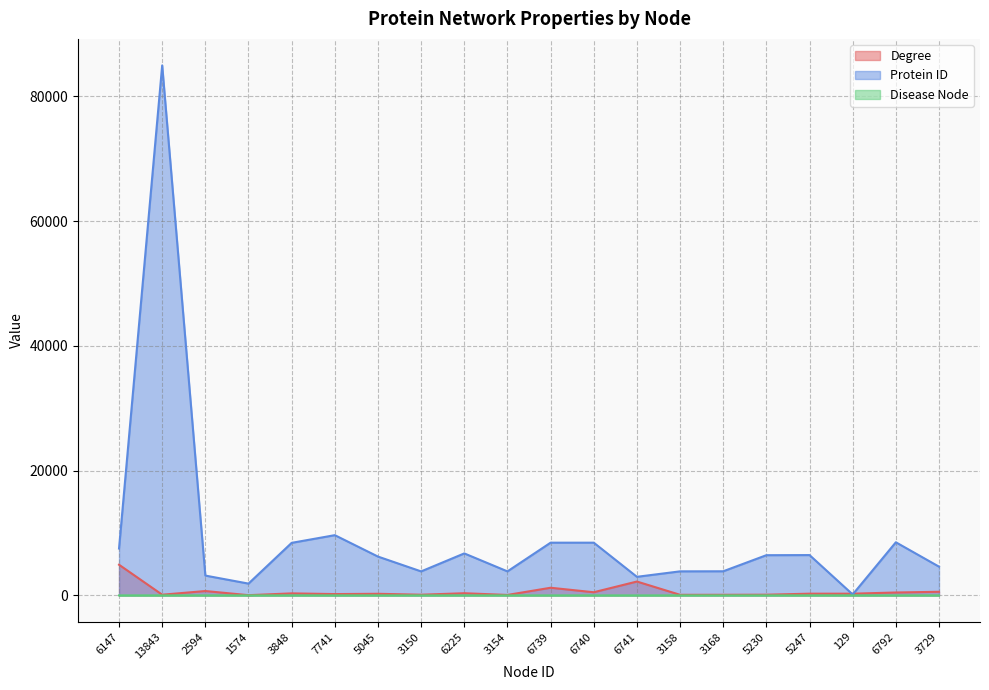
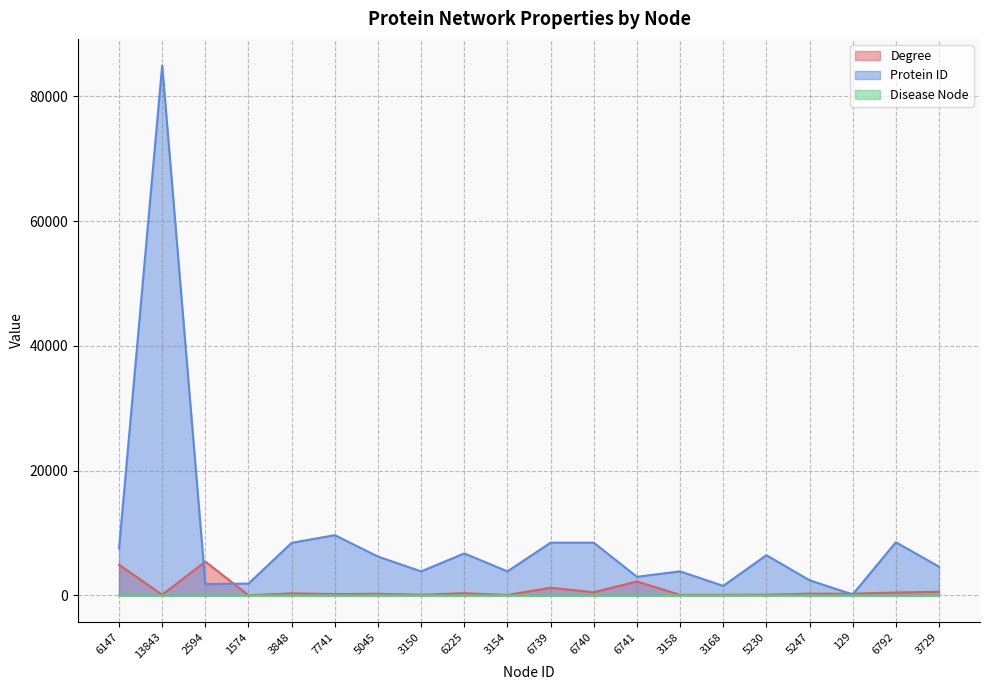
Degree, 2594: 1000 -> 5000
Protein ID, 2594: 3000 -> 2000
Protein ID, 3168: 4000 -> 2000
Protein ID, 5247: 6000 -> 2000
